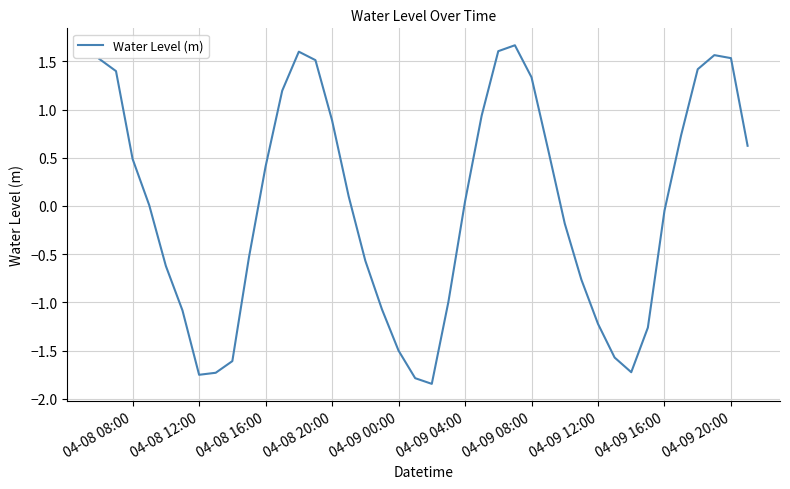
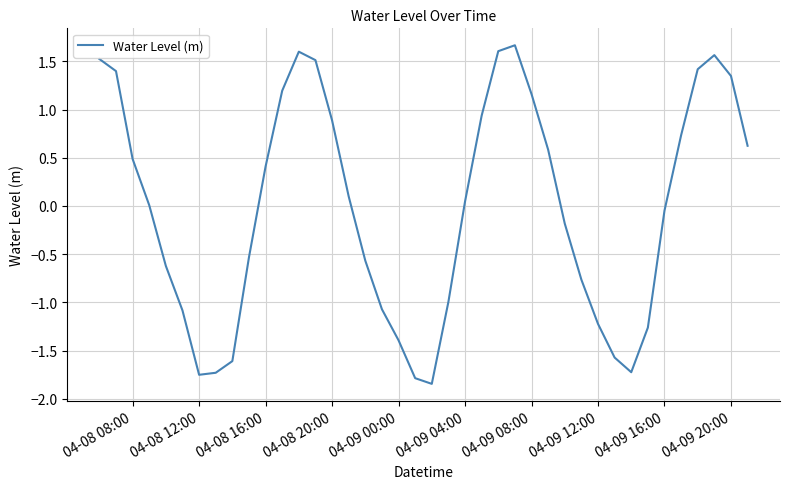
04-09 00:00: -1.5 -> -1.4
04-09 08:00: 1.3 -> 1.2
04-09 20:00: 1.5 -> 1.3
